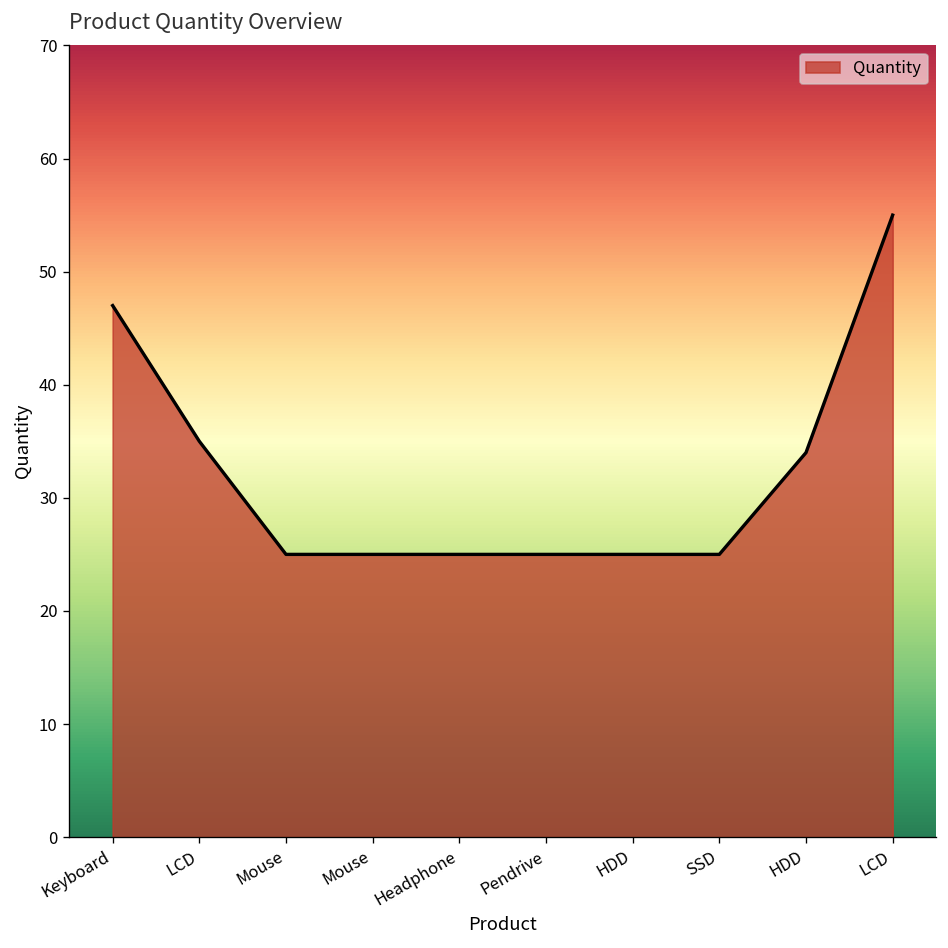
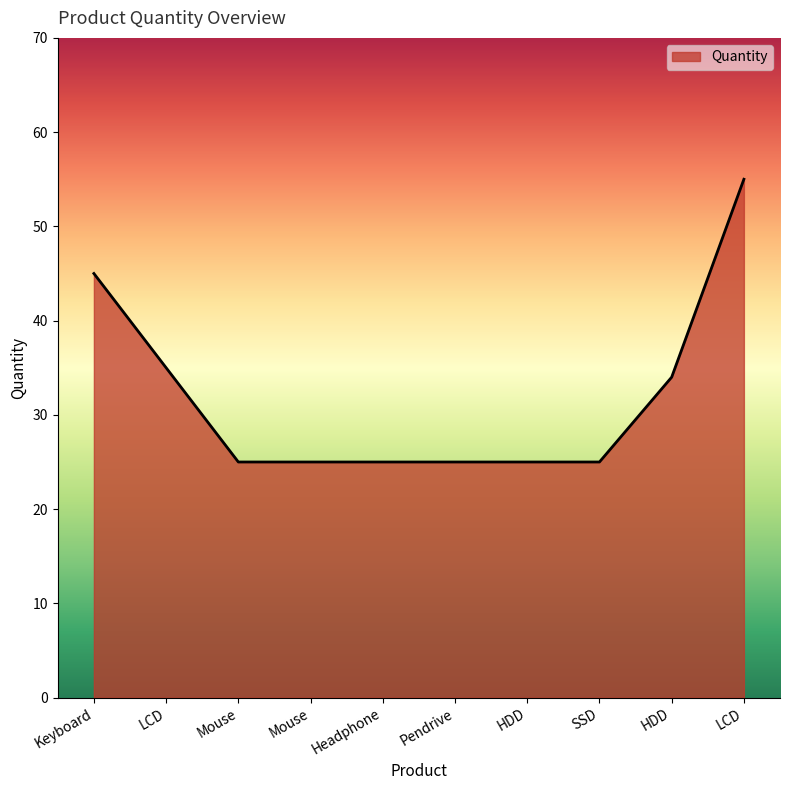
Keyboard: 47 -> 45
